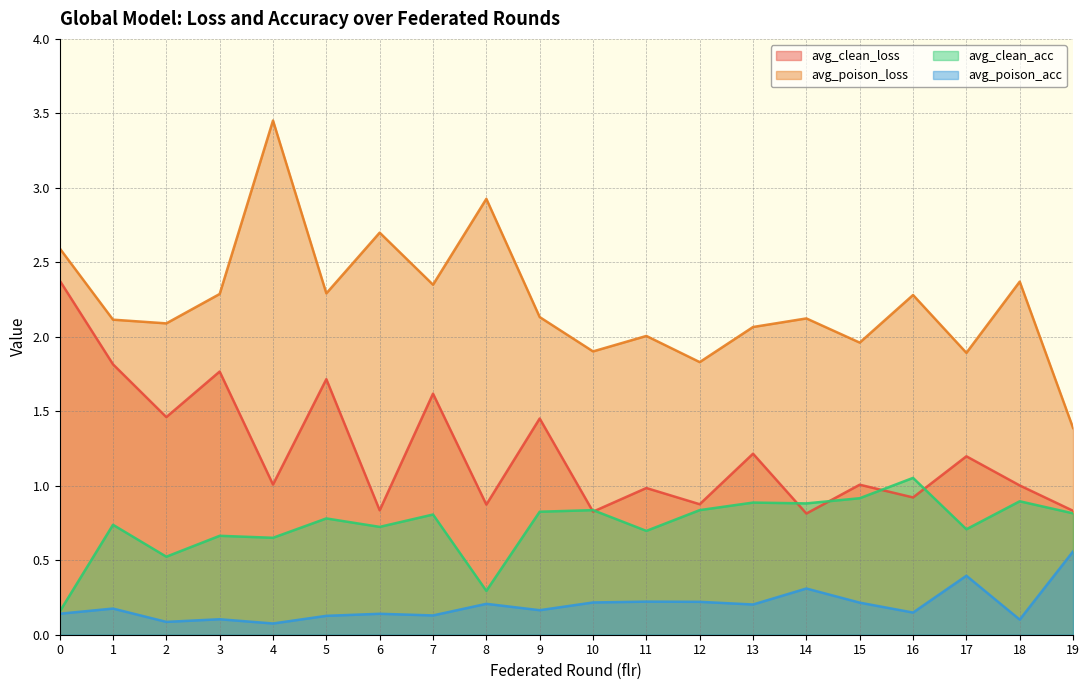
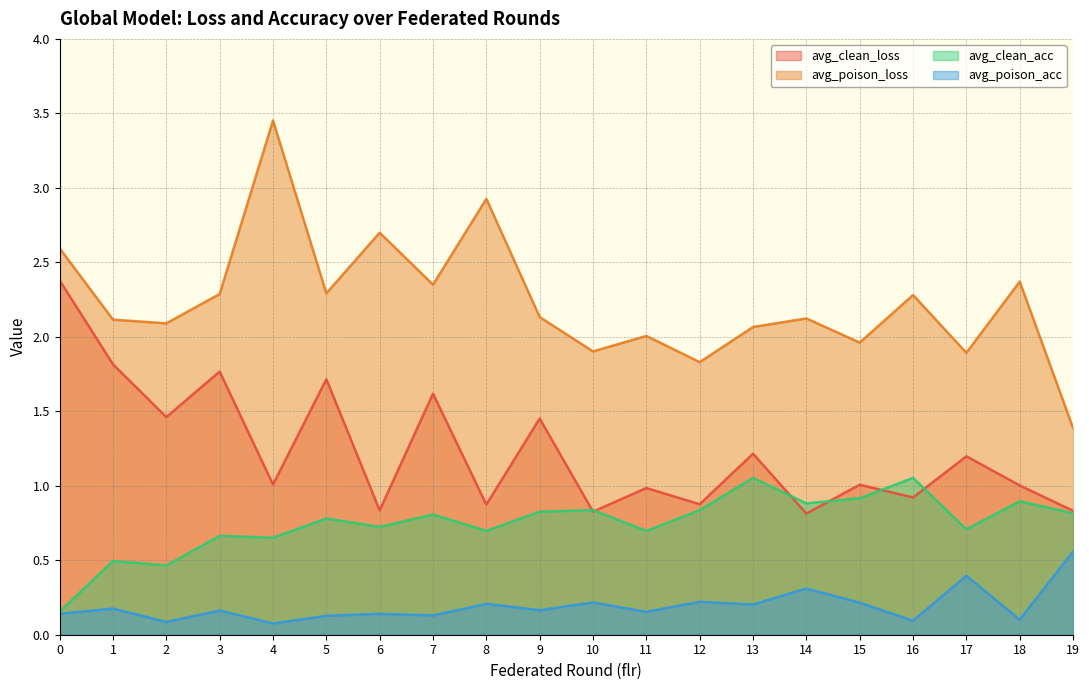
avg_clean_acc, 1: 0.74 -> 0.50
avg_clean_acc, 2: 0.52 -> 0.46
avg_poison_acc, 3: 0.10 -> 0.16
avg_clean_acc, 8: 0.29 -> 0.70
avg_poison_acc, 11: 0.22 -> 0.15
avg_clean_acc, 13: 0.89 -> 1.05
avg_poison_acc, 16: 0.15 -> 0.09
